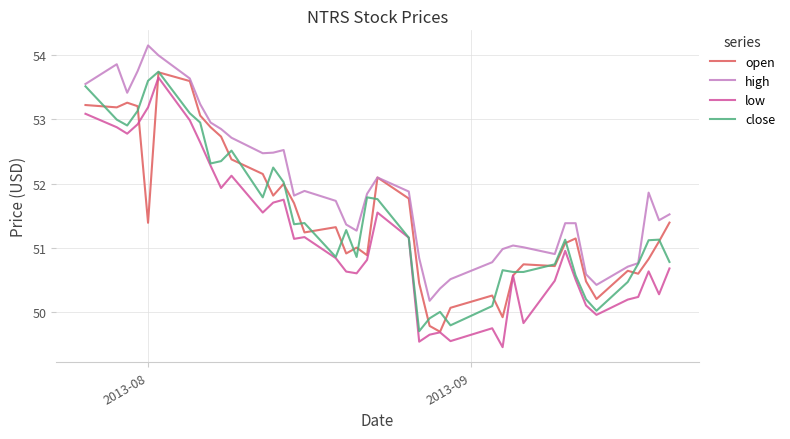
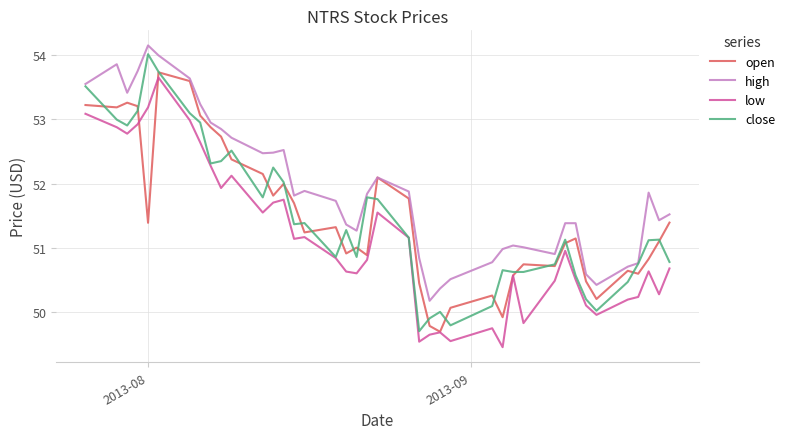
close, 2013-08: 53.6 -> 54.0
